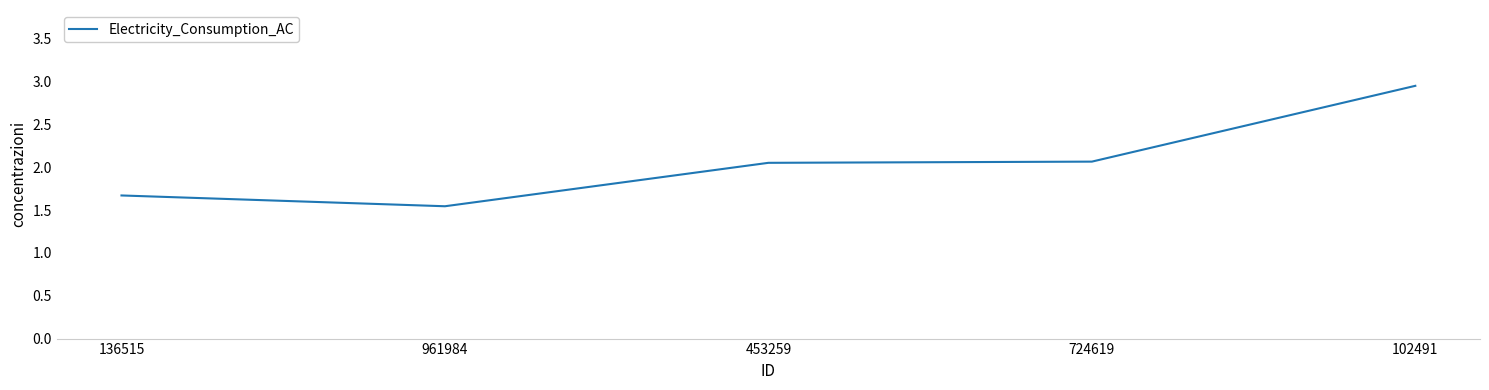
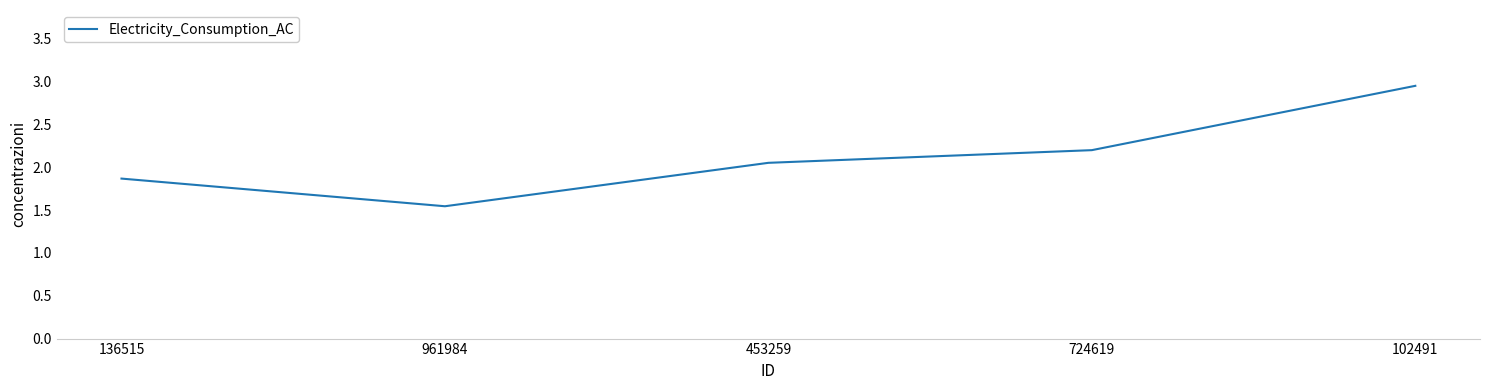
136515: 1.7 -> 1.9
724619: 2.1 -> 2.2
